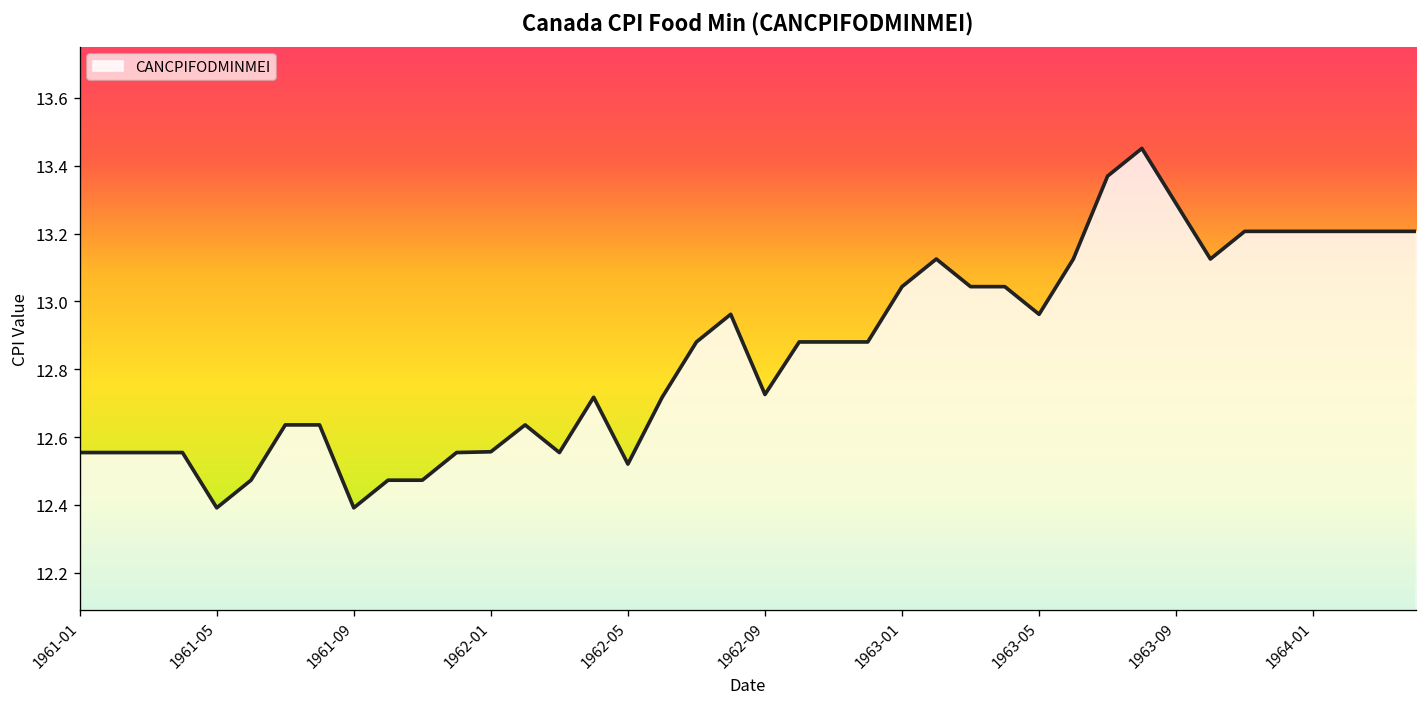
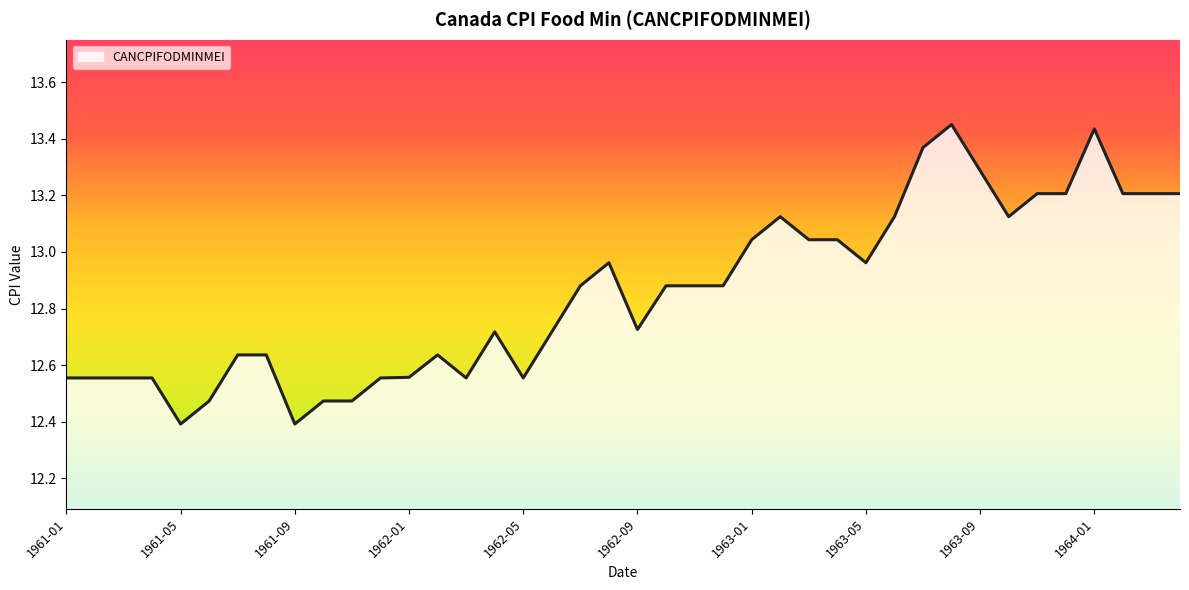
1962-05: 12.52 -> 12.55
1964-01: 13.21 -> 13.44
